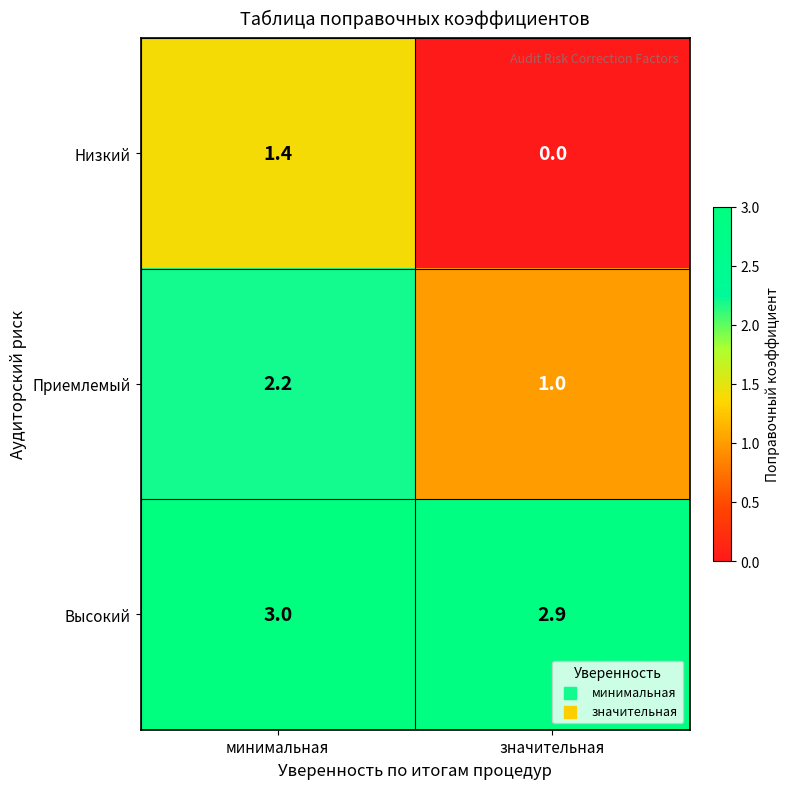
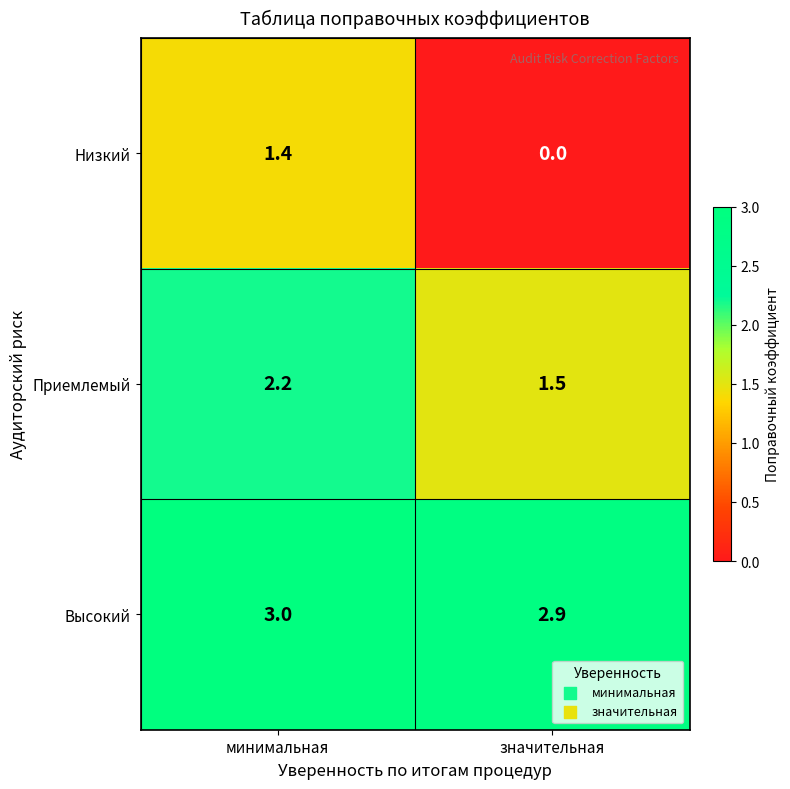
Приемлемый, значительная: 1.0 -> 1.5
